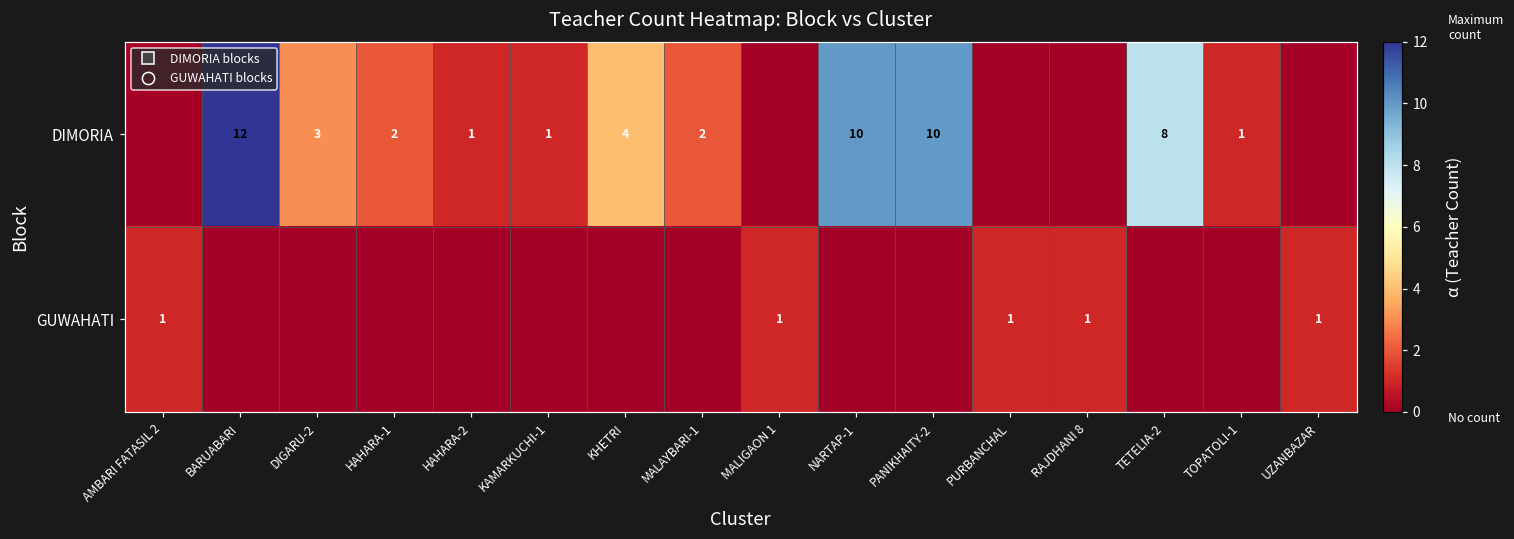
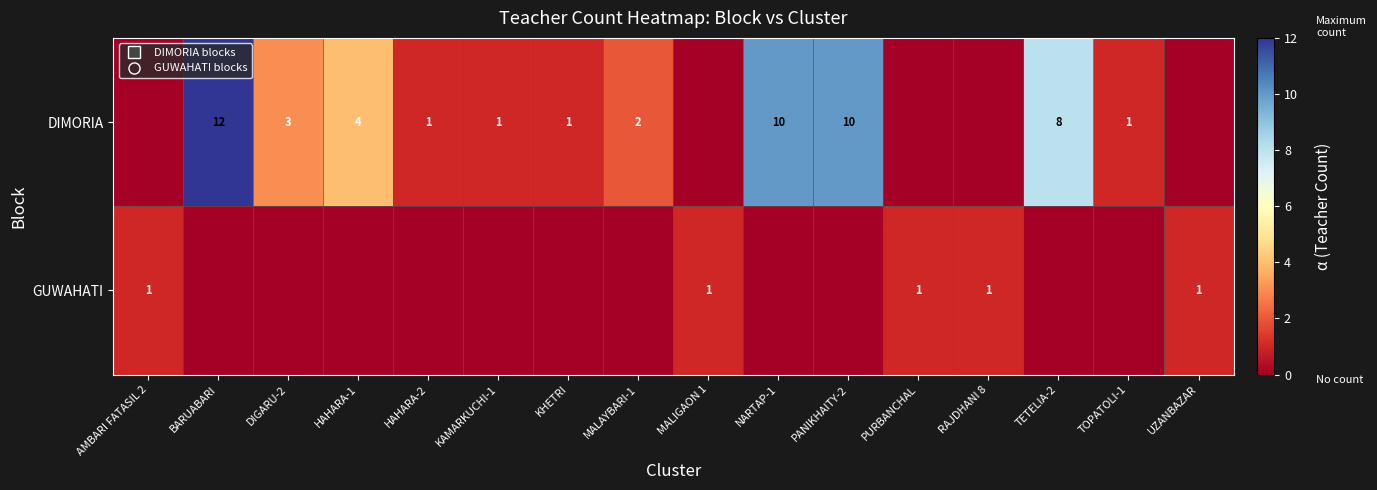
DIMORIA, HAHARA-1: 2 -> 4
DIMORIA, KHETRI: 4 -> 1
